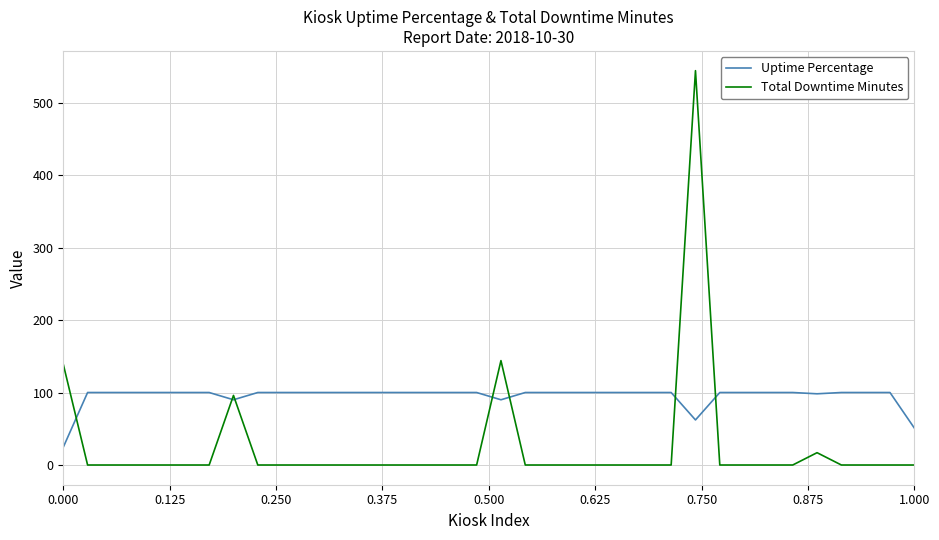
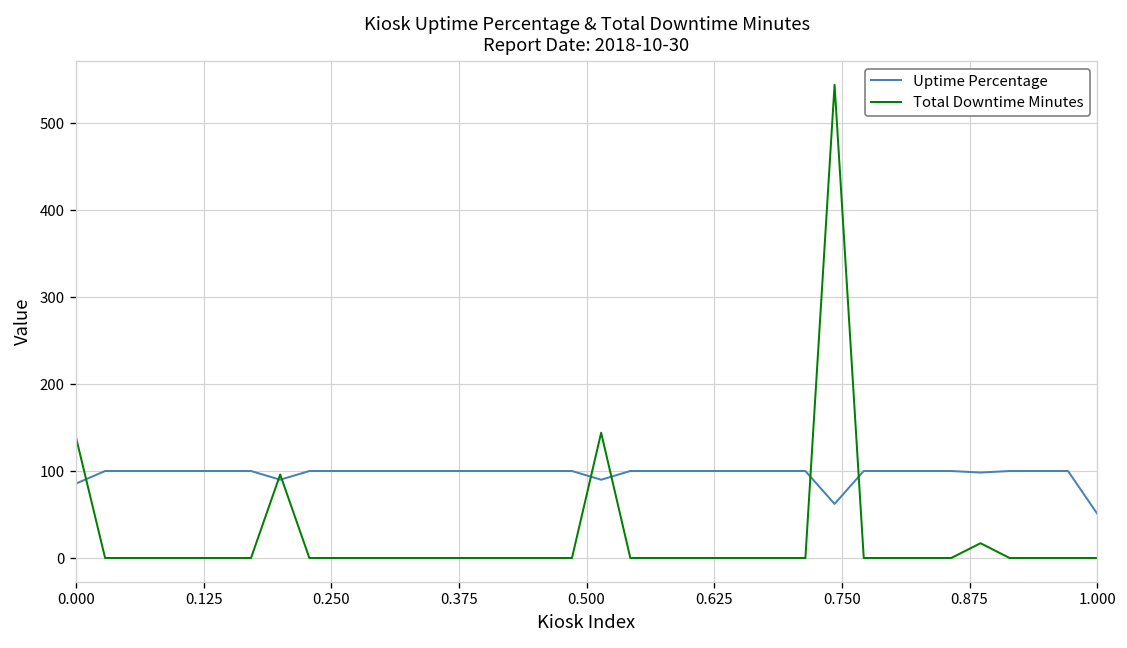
Uptime Percentage, 0.000: 20 -> 90
